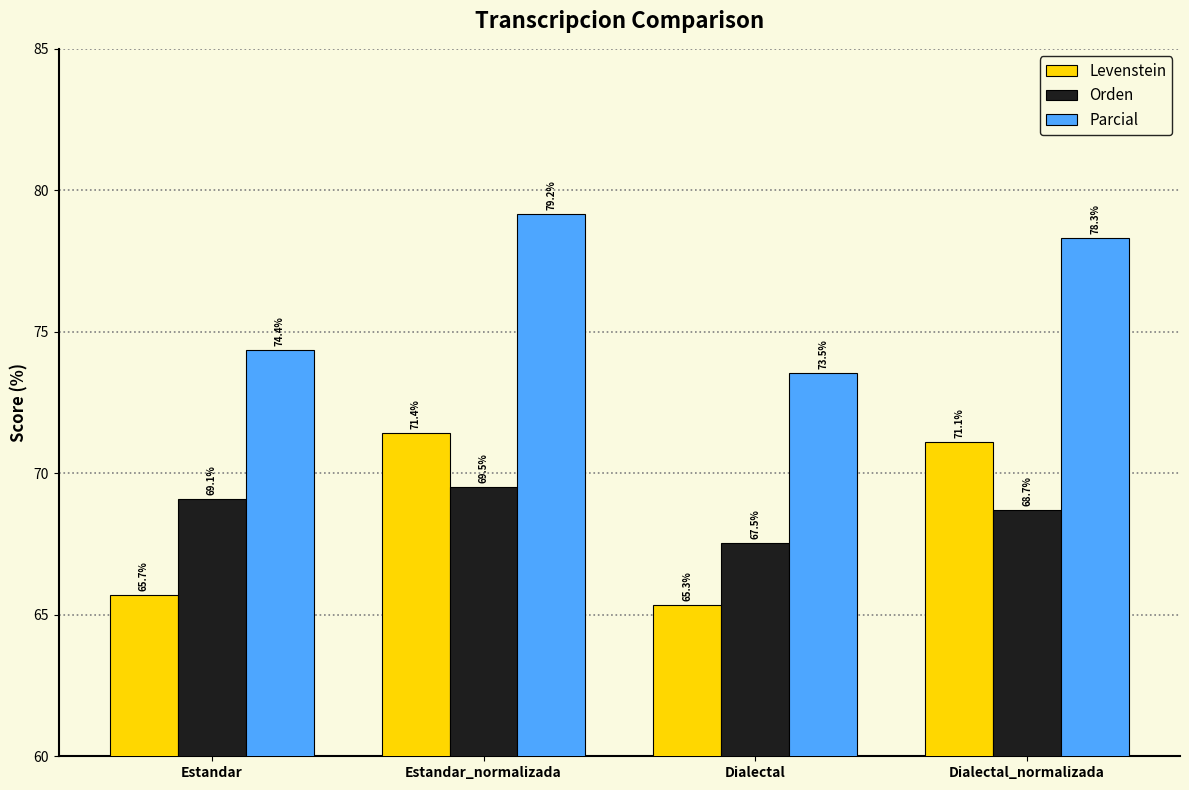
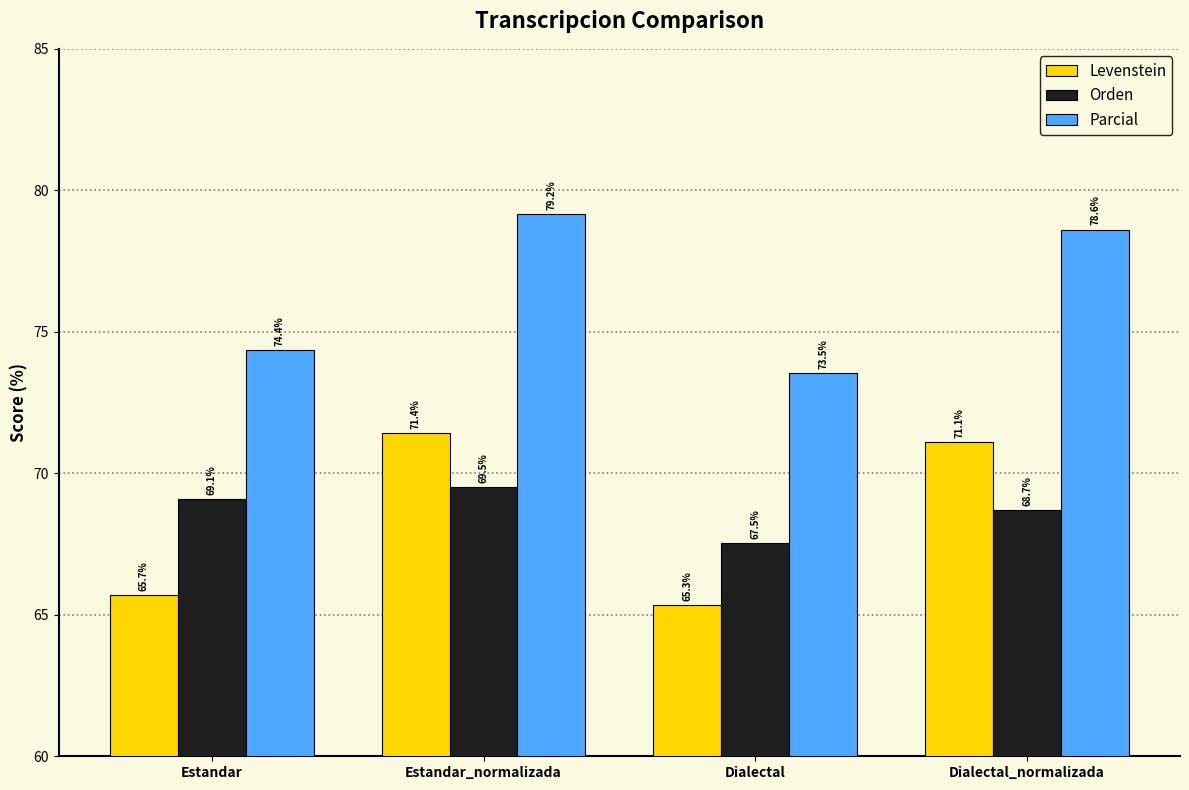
Parcial, Dialectal_normalizada: 78.3% -> 78.6%
